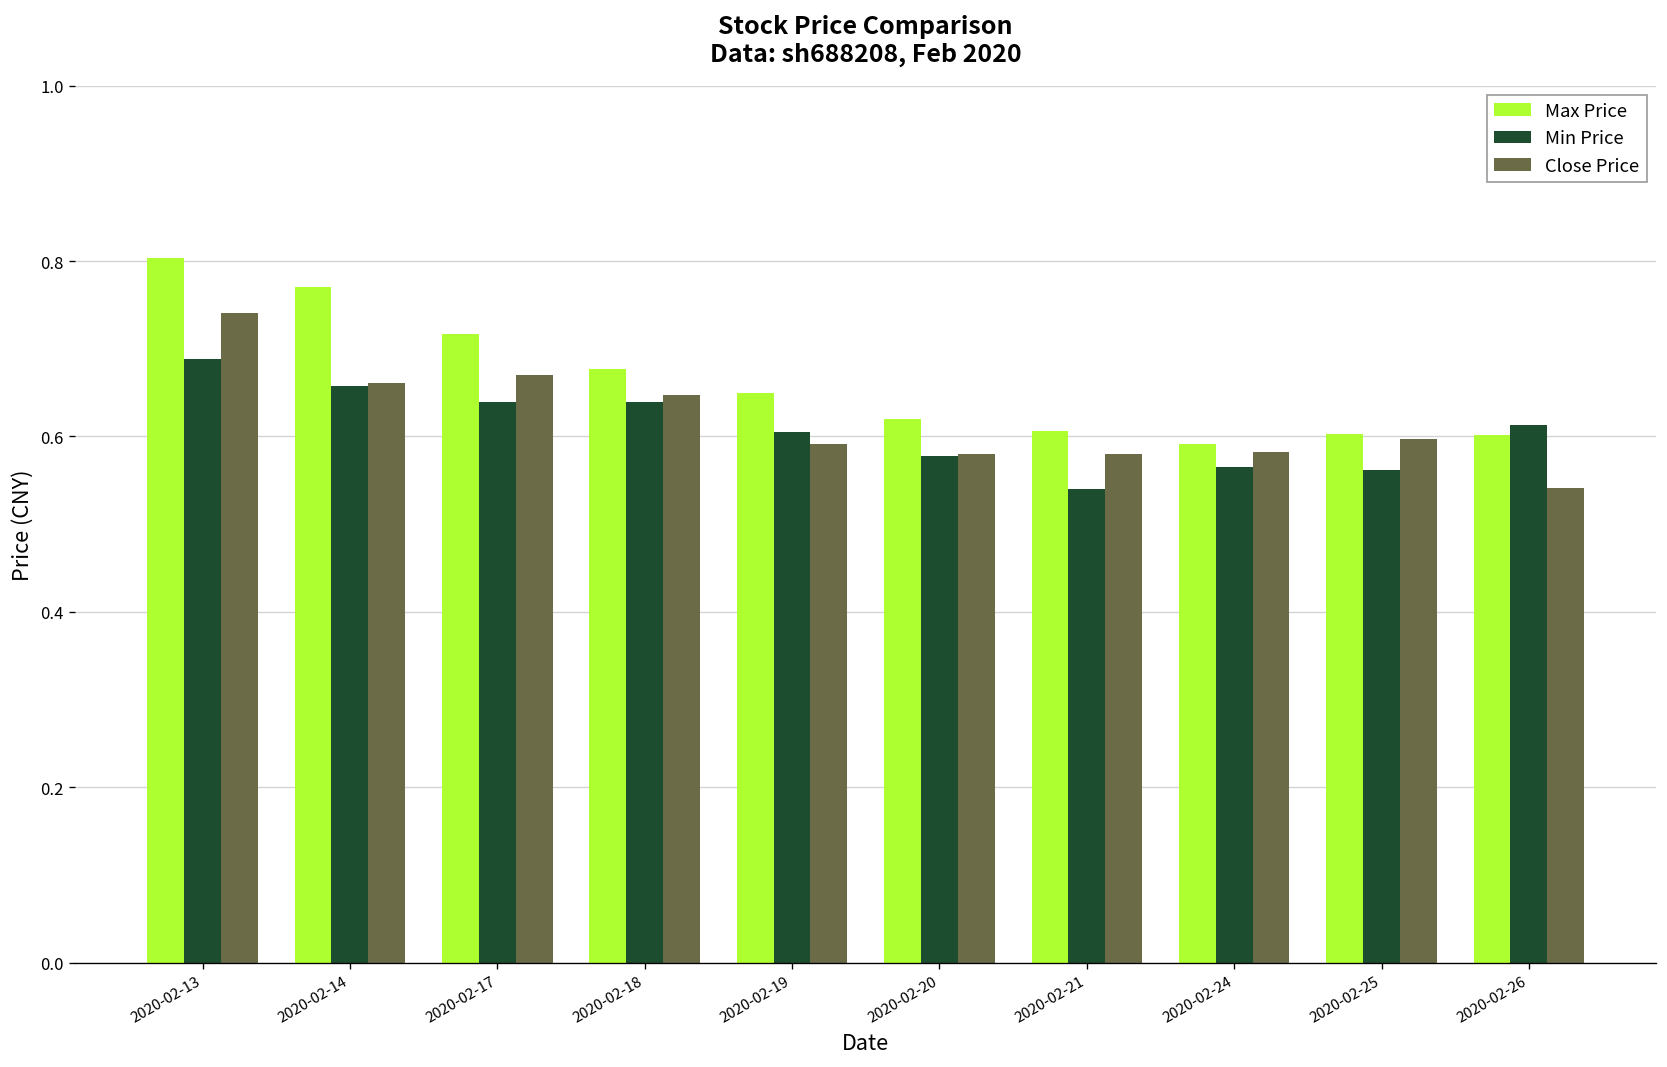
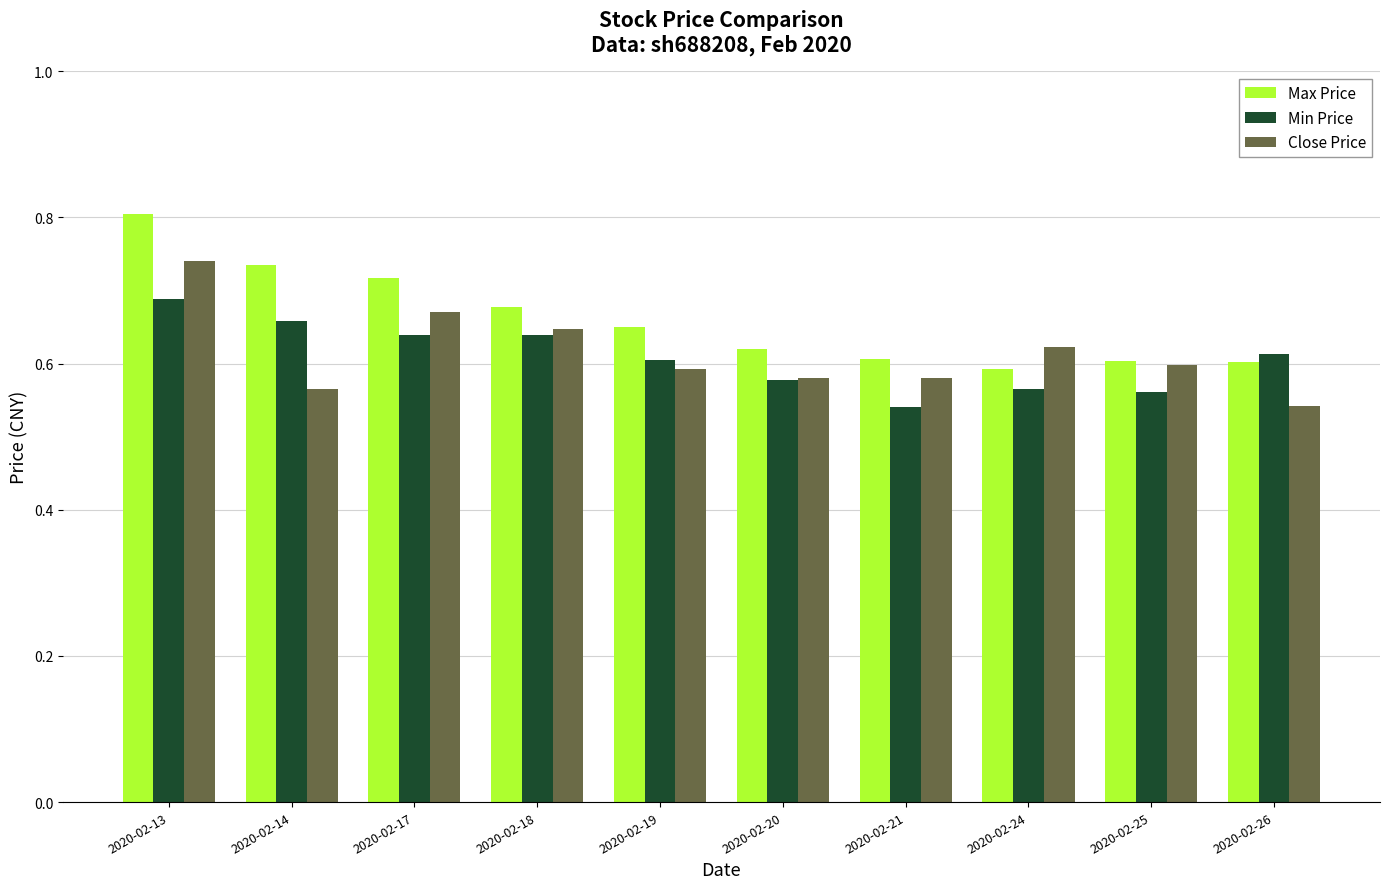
Max Price, 2020-02-14: 0.77 -> 0.74
Close Price, 2020-02-14: 0.66 -> 0.57
Close Price, 2020-02-24: 0.58 -> 0.62
